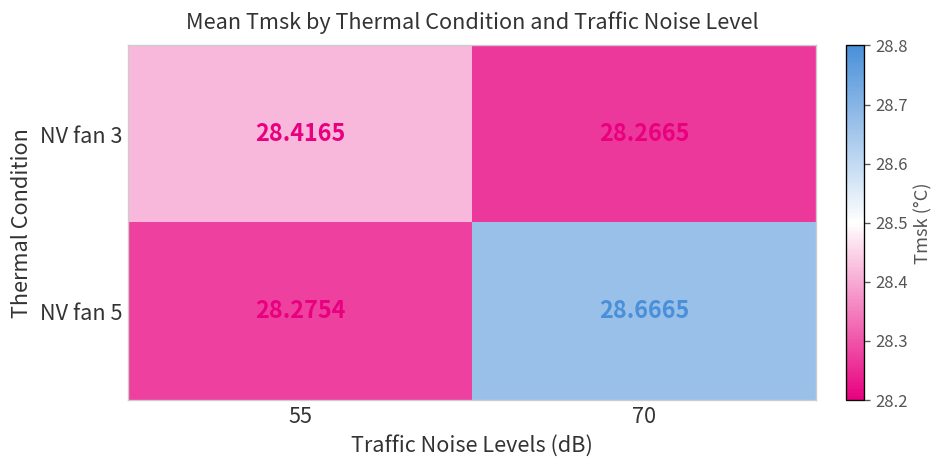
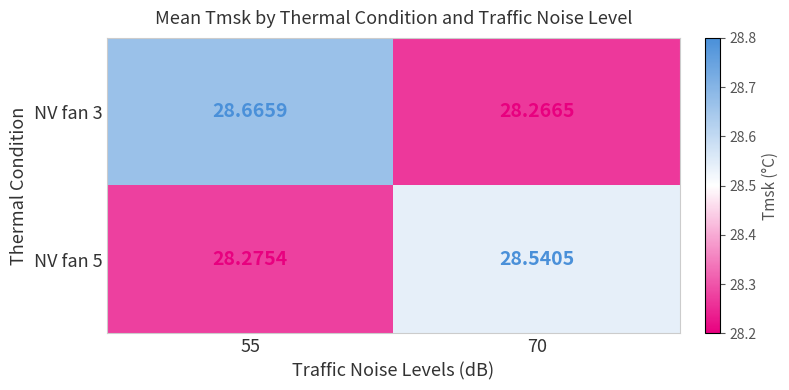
NV fan 3, 55: 28.4165 -> 28.6659
NV fan 5, 70: 28.6665 -> 28.5405
